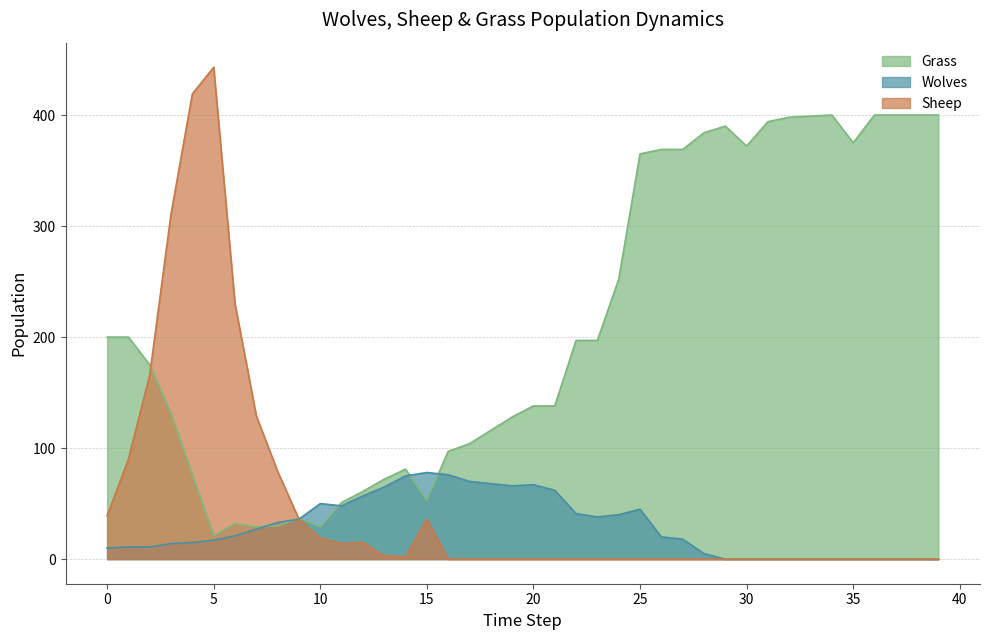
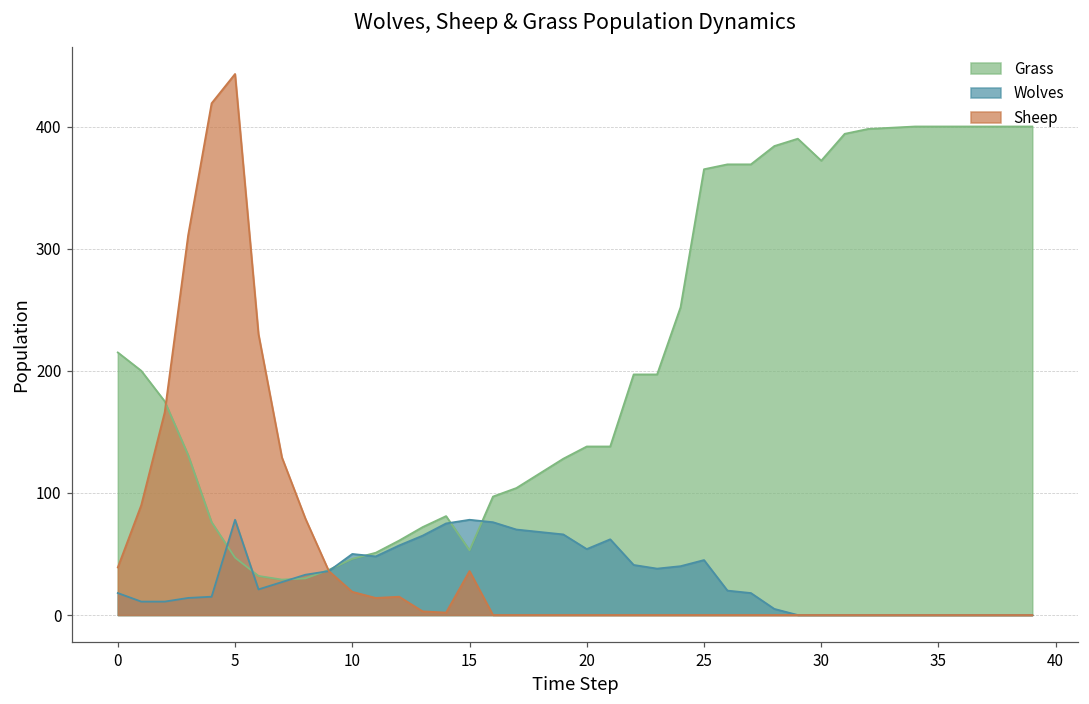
Grass, 0: 200 -> 215
Wolves, 0: 10 -> 18
Grass, 5: 21 -> 47
Wolves, 5: 17 -> 78
Grass, 10: 29 -> 46
Wolves, 20: 67 -> 54
Grass, 35: 375 -> 400
